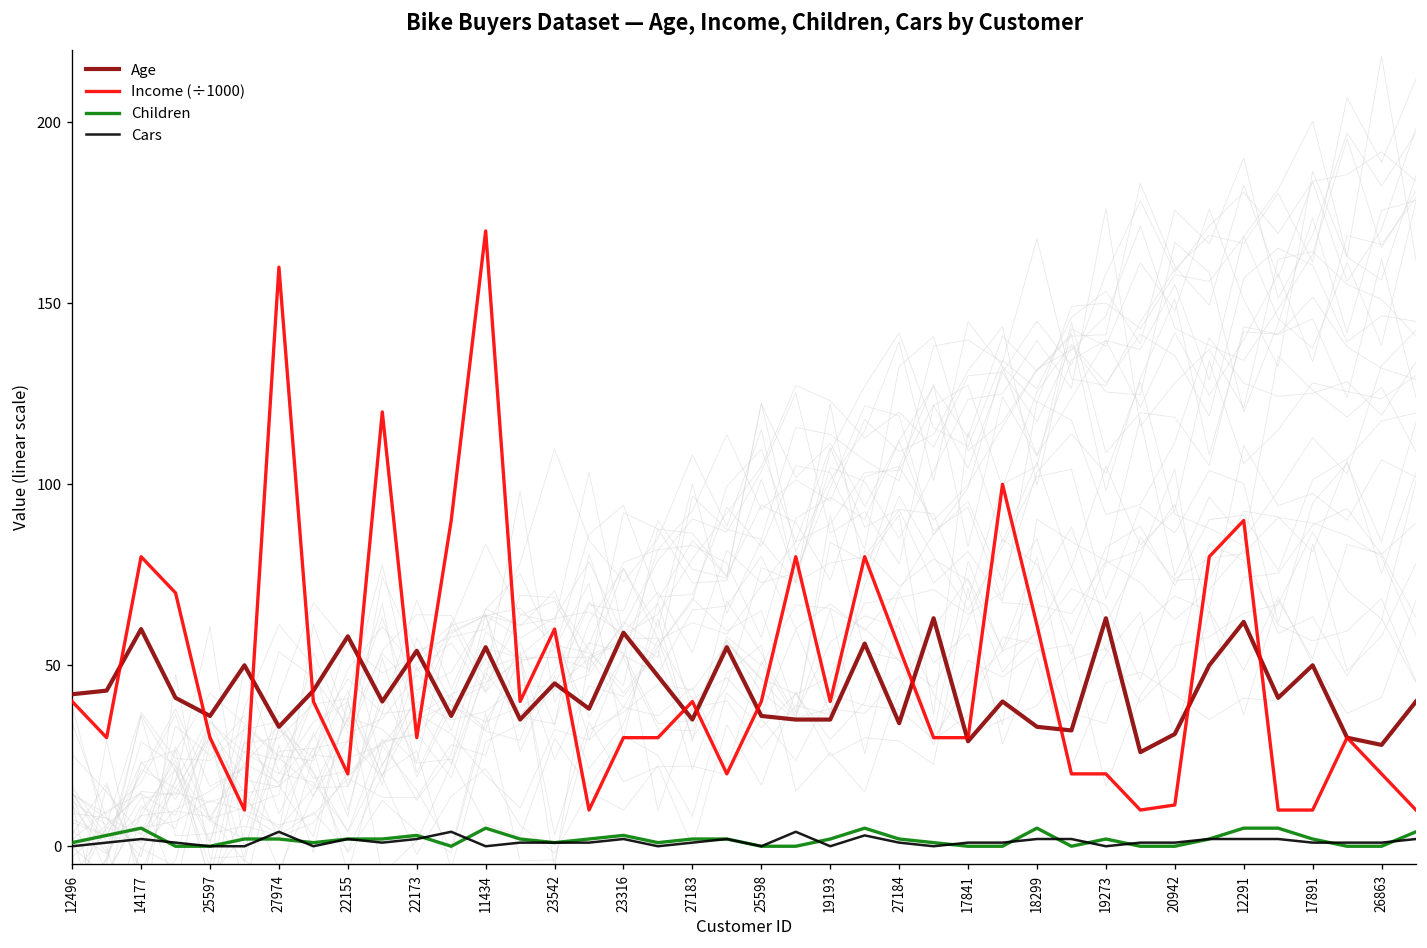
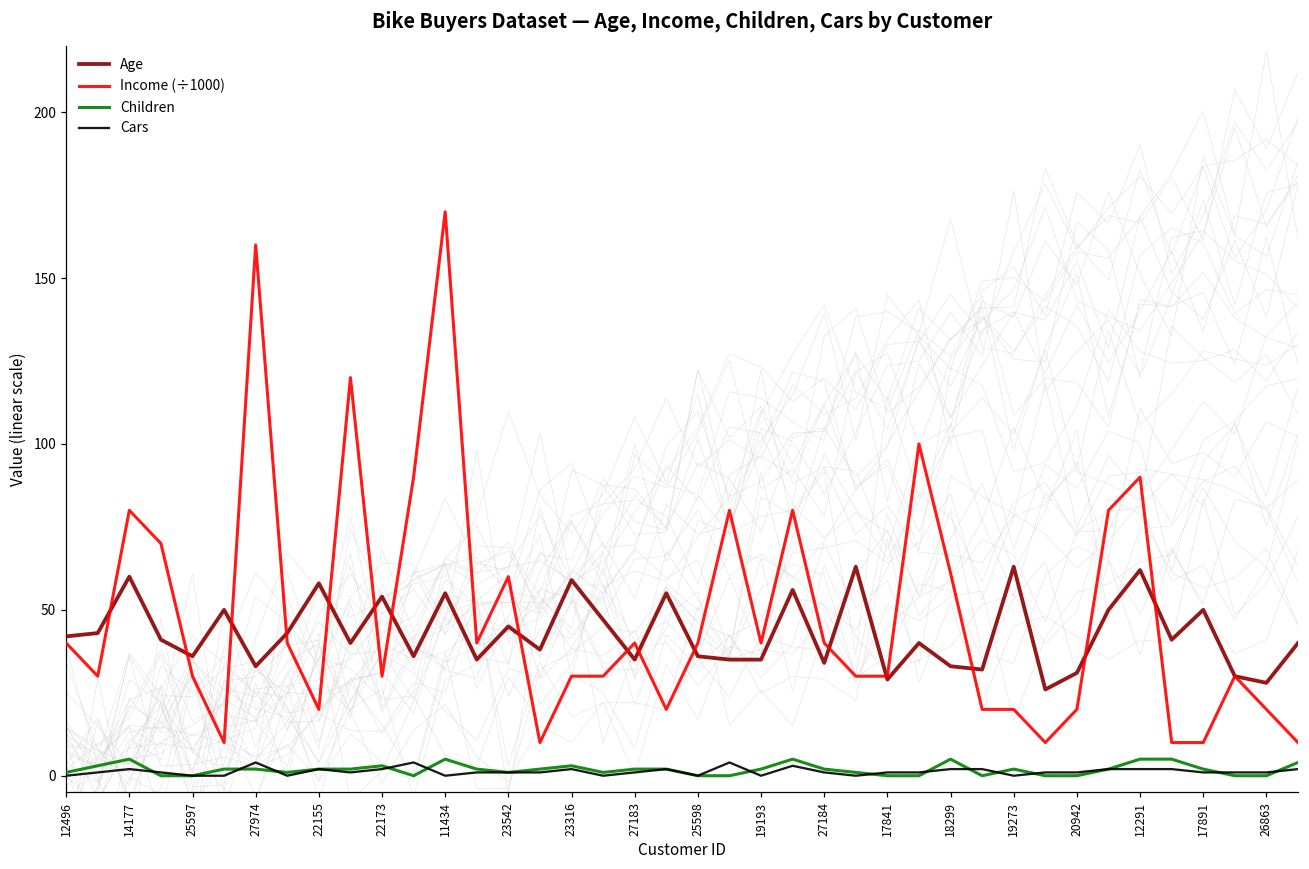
Income (÷1000), 27184: 55 -> 40
Income (÷1000), 20942: 11 -> 20
